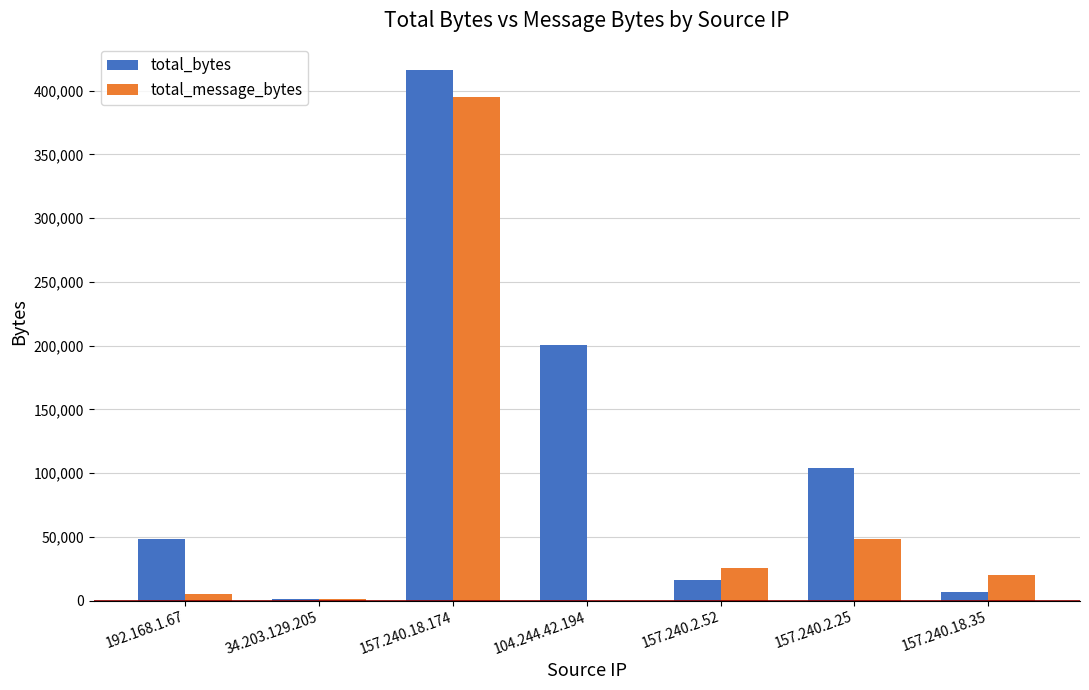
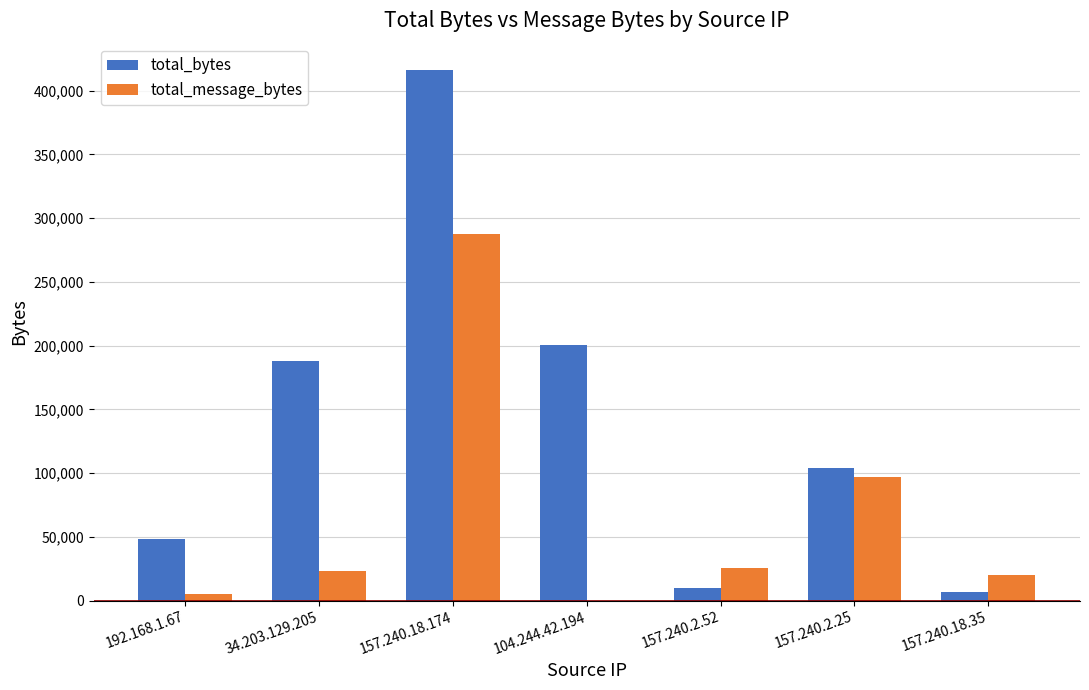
total_bytes, 34.203.129.205: 1,000 -> 188,000
total_message_bytes, 34.203.129.205: 1,000 -> 23,000
total_message_bytes, 157.240.18.174: 395,000 -> 288,000
total_bytes, 157.240.2.52: 16,000 -> 10,000
total_message_bytes, 157.240.2.25: 49,000 -> 97,000
